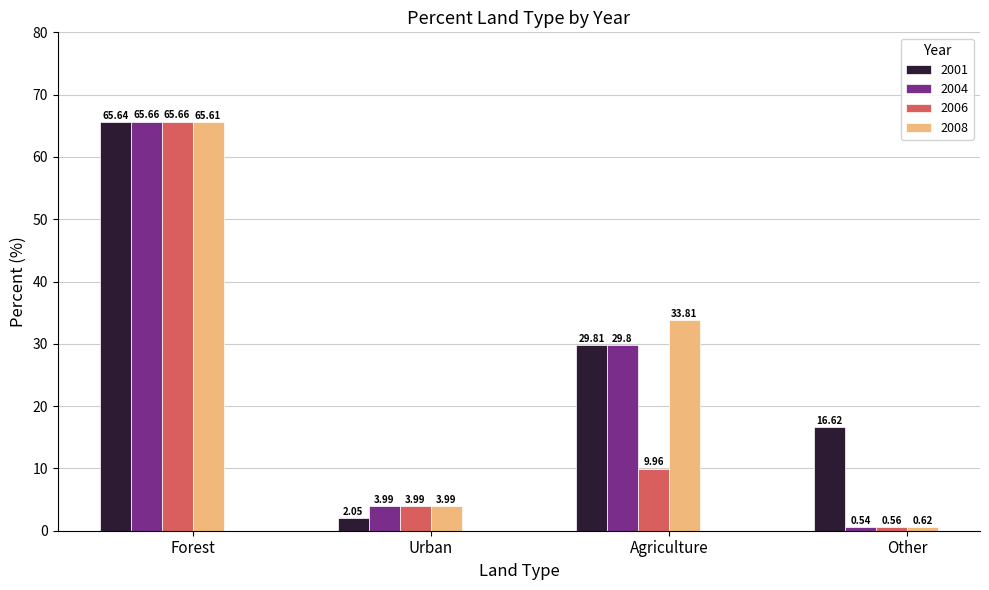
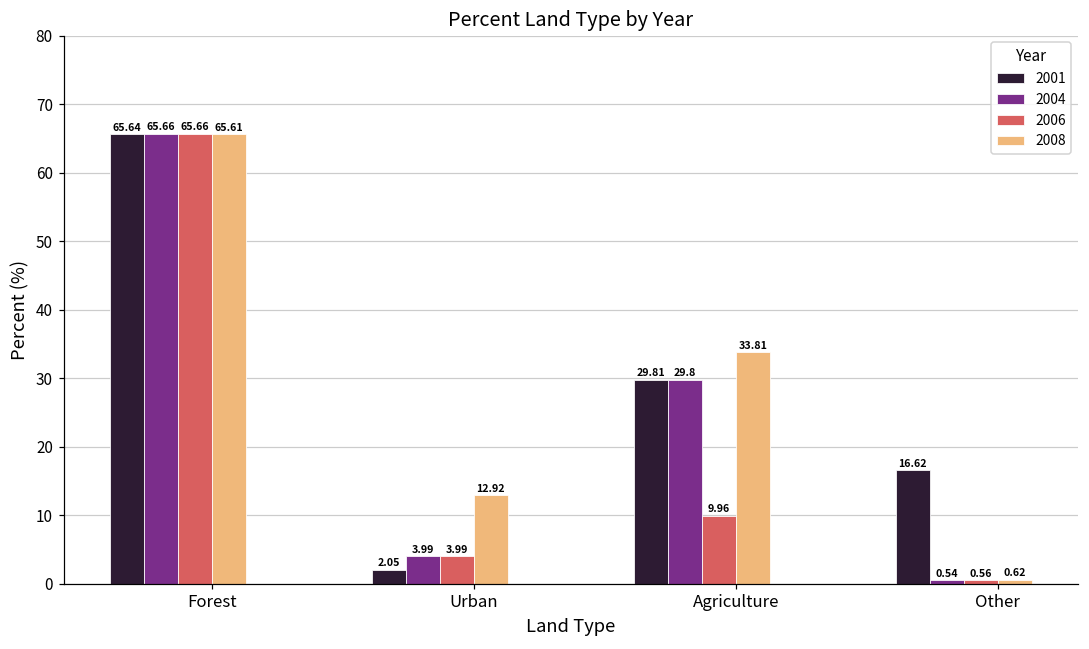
2008, Urban: 3.99 -> 12.92
